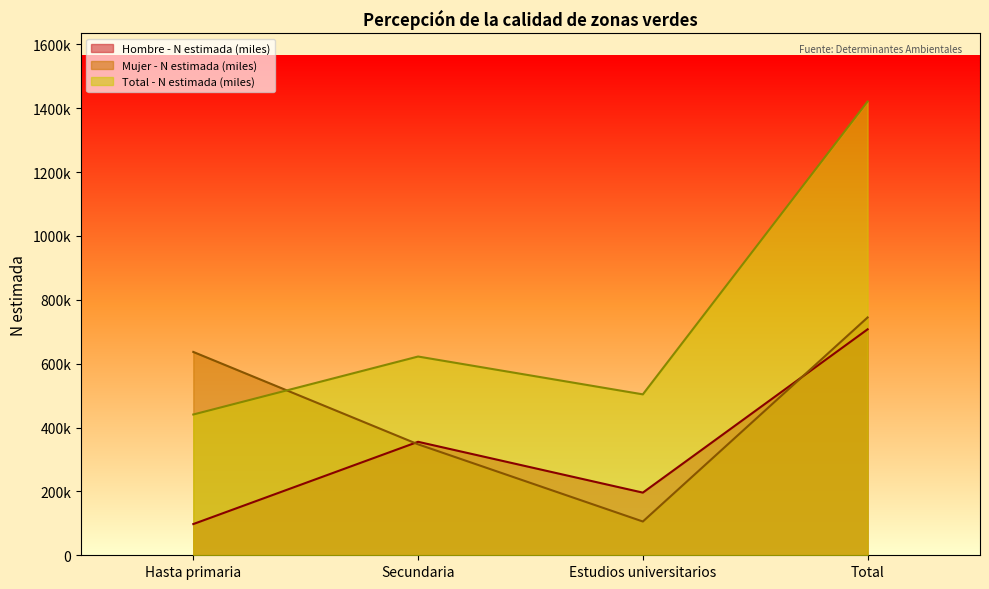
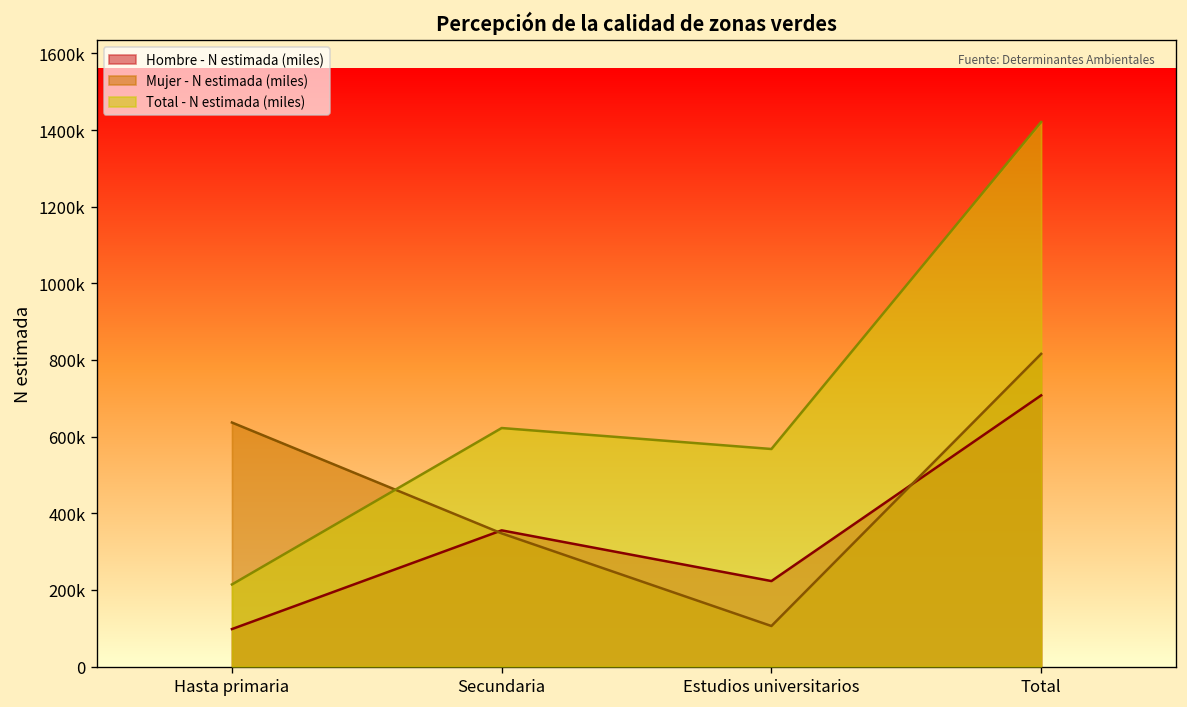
Total - N estimada (miles), Hasta primaria: 440000 -> 210000
Hombre - N estimada (miles), Estudios universitarios: 200000 -> 220000
Total - N estimada (miles), Estudios universitarios: 500000 -> 570000
Mujer - N estimada (miles), Total: 740000 -> 820000
